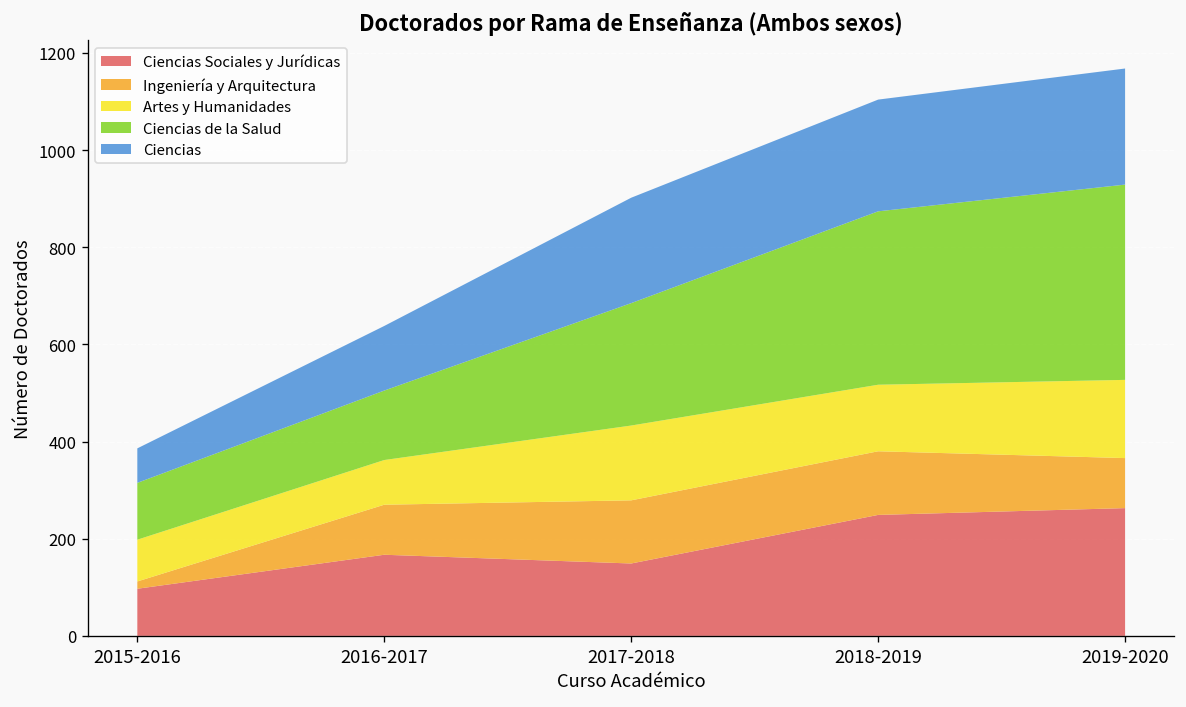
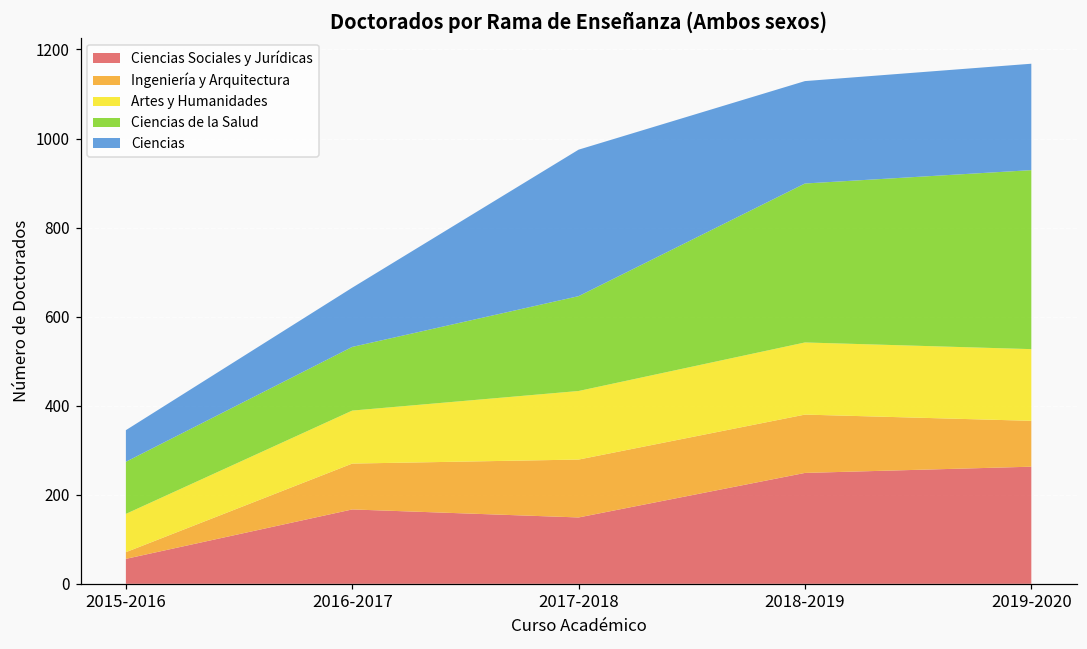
Ciencias Sociales y Jurídicas, 2015-2016: 100 -> 60
Artes y Humanidades, 2016-2017: 90 -> 120
Ciencias de la Salud, 2017-2018: 250 -> 210
Ciencias, 2017-2018: 220 -> 330
Artes y Humanidades, 2018-2019: 140 -> 160
